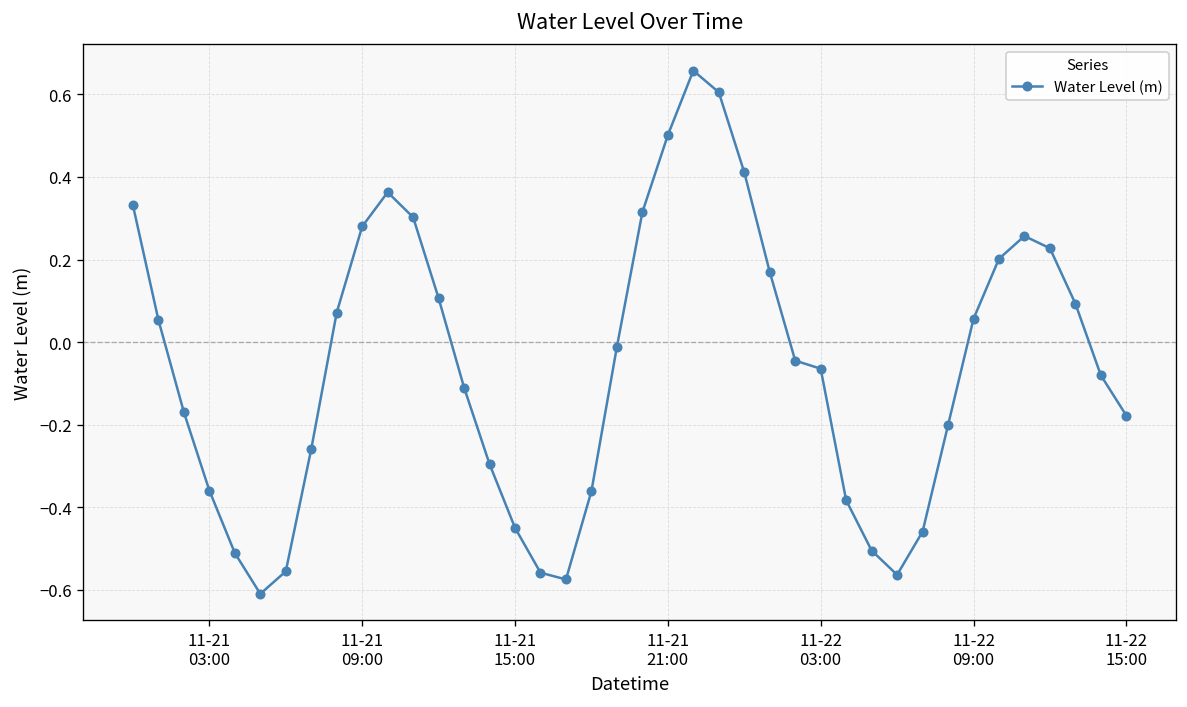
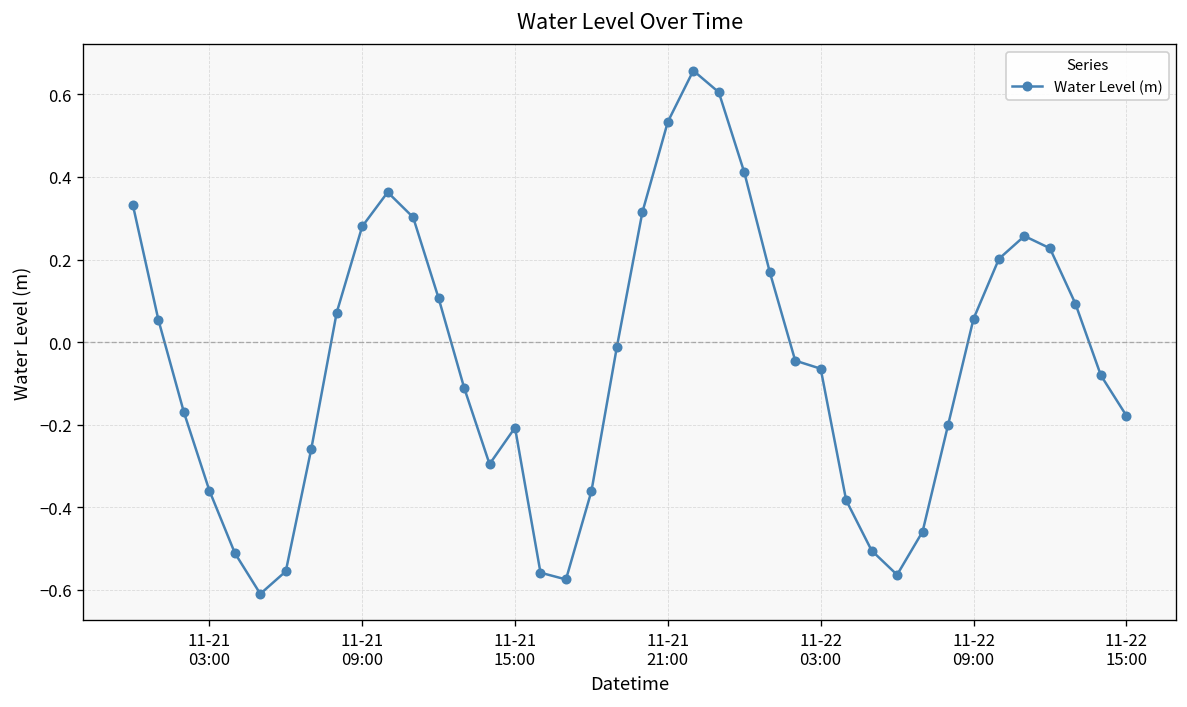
11-21 15:00: -0.45 -> -0.21
11-21 21:00: 0.50 -> 0.53
